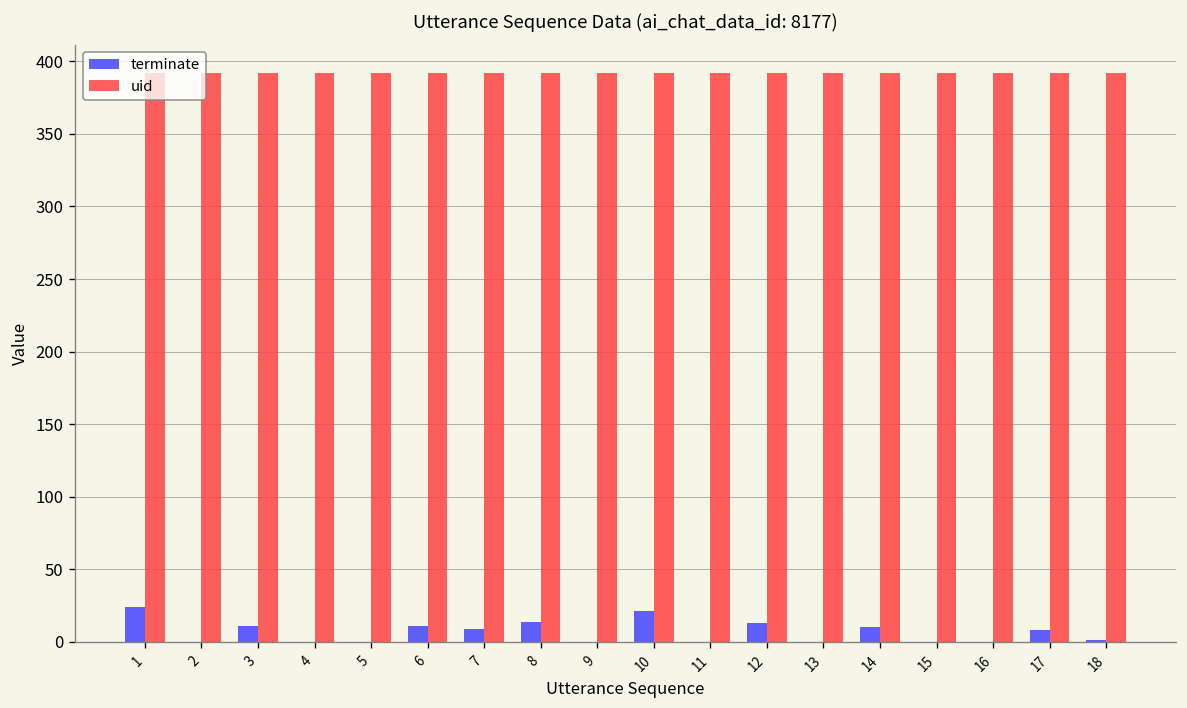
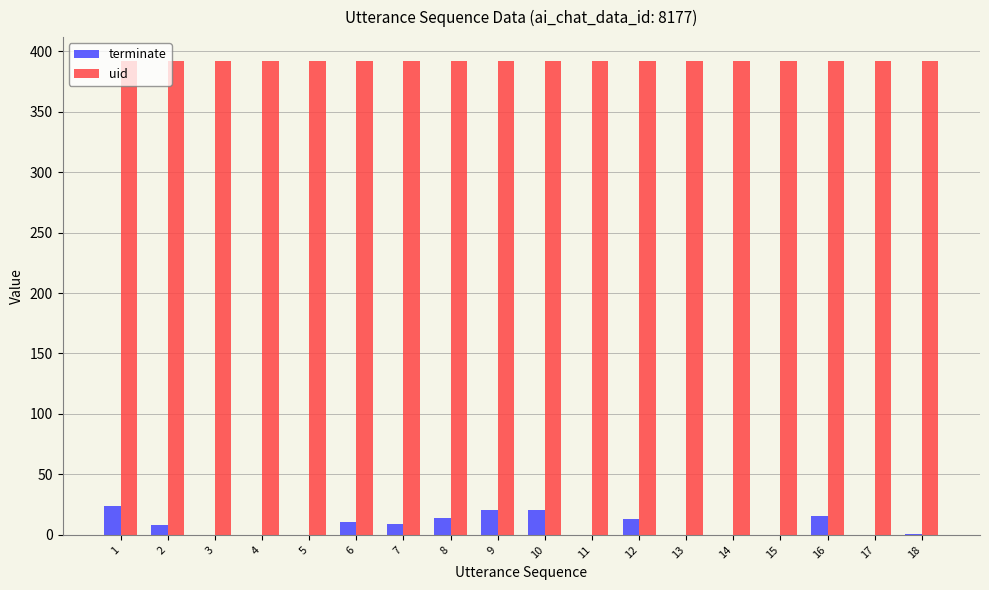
terminate, 2: 0 -> 8
terminate, 3: 11 -> 0
terminate, 9: 0 -> 21
terminate, 14: 10 -> 0
terminate, 16: 0 -> 16
terminate, 17: 8 -> 0
